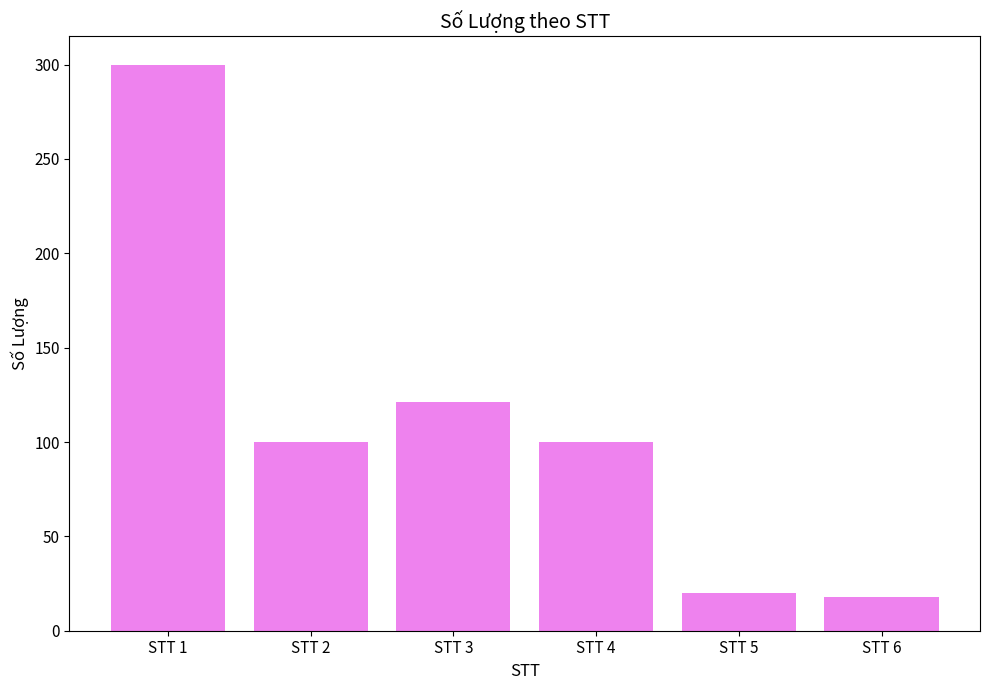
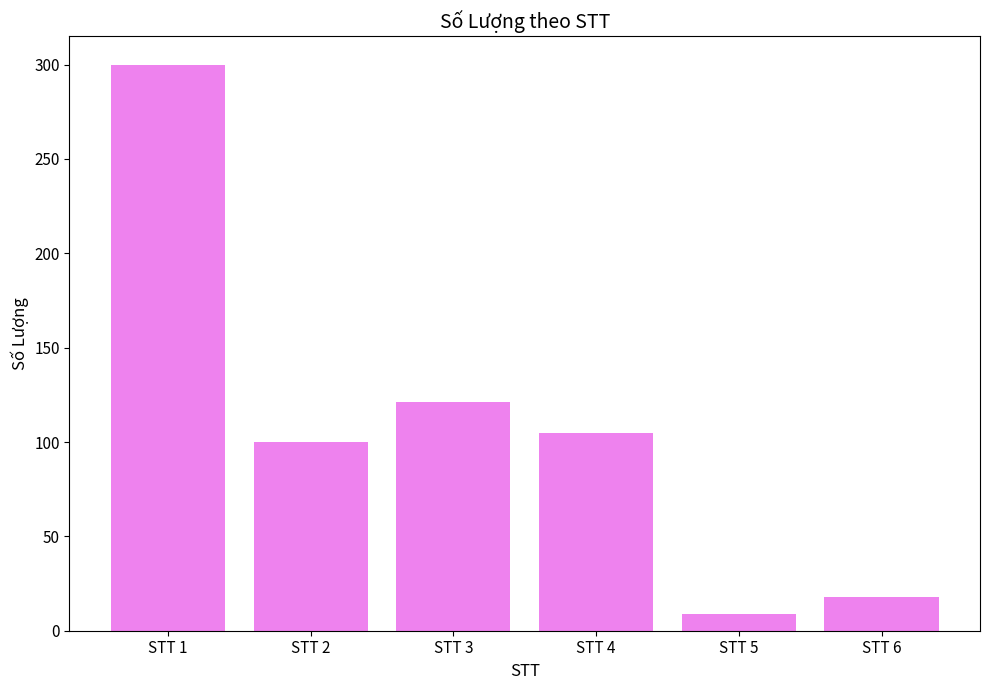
STT 4: 100 -> 105
STT 5: 20 -> 9
